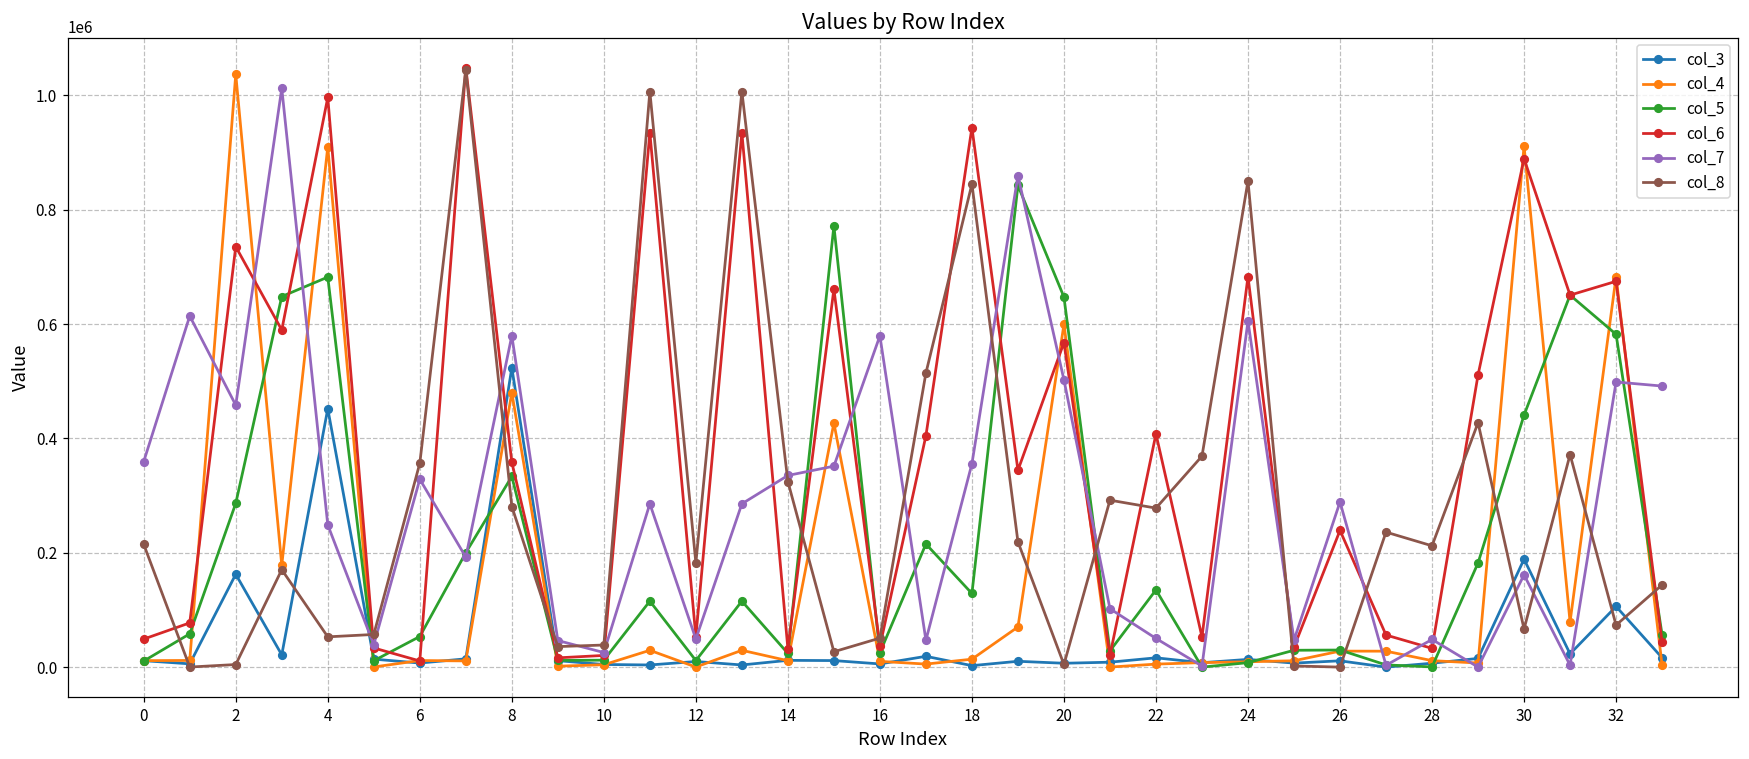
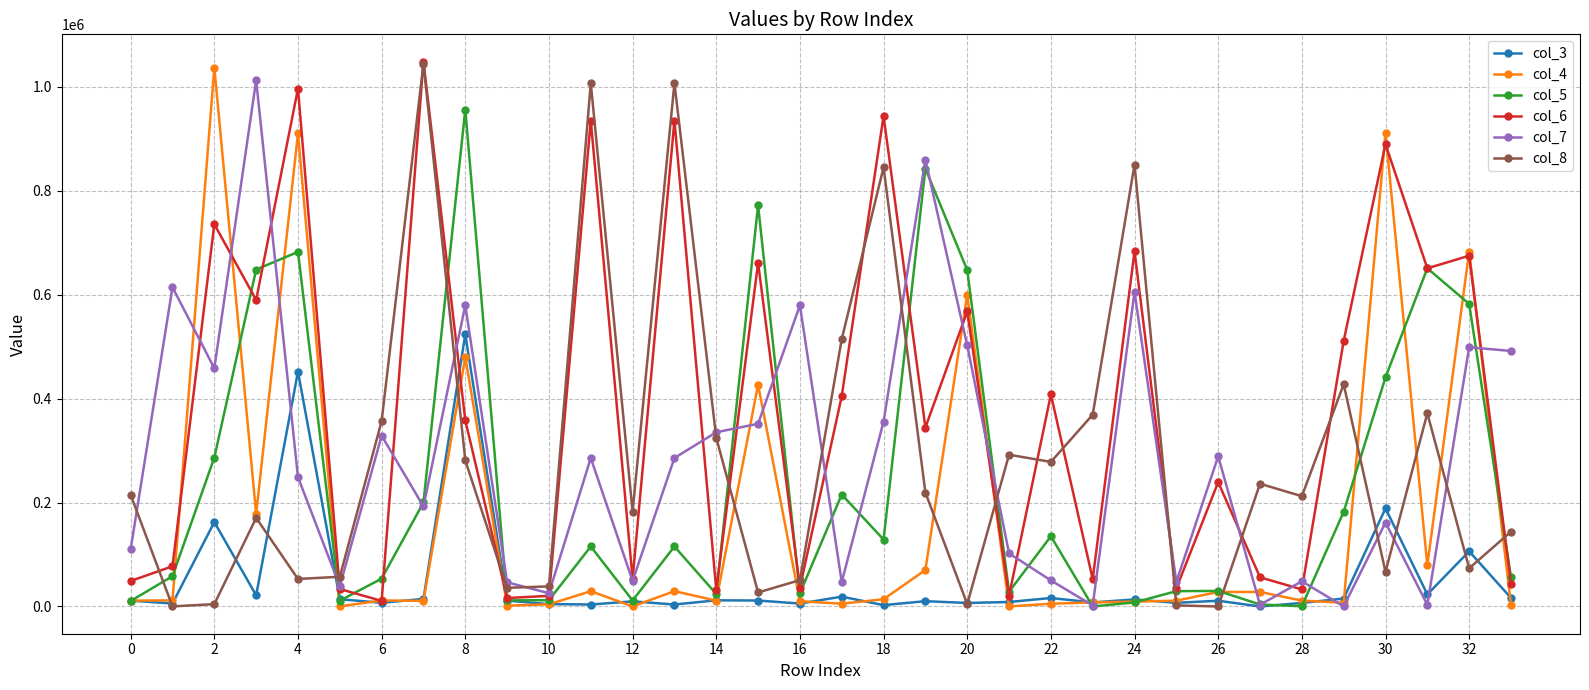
col_7, 0: 360000 -> 110000
col_5, 8: 330000 -> 960000
